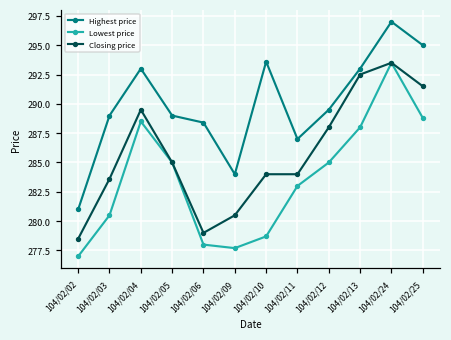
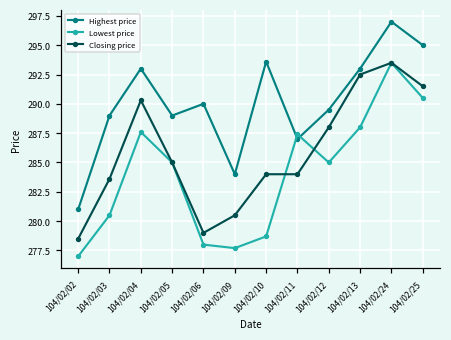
Lowest price, 104/02/04: 288.5 -> 287.6
Closing price, 104/02/04: 289.5 -> 290.3
Highest price, 104/02/06: 288.4 -> 290.0
Lowest price, 104/02/11: 283.0 -> 287.4
Lowest price, 104/02/25: 288.8 -> 290.5
